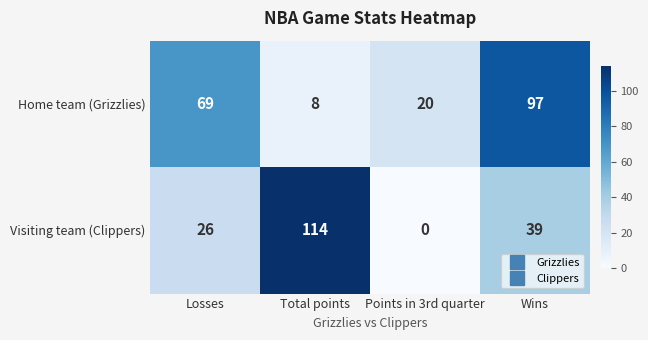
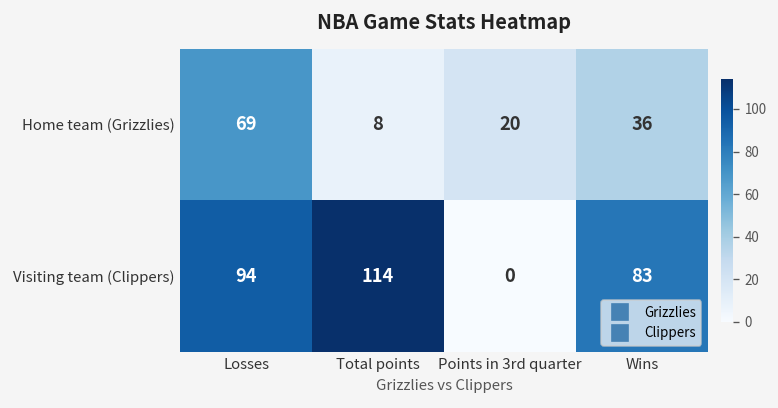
Home team (Grizzlies), Wins: 97 -> 36
Visiting team (Clippers), Losses: 26 -> 94
Visiting team (Clippers), Wins: 39 -> 83
